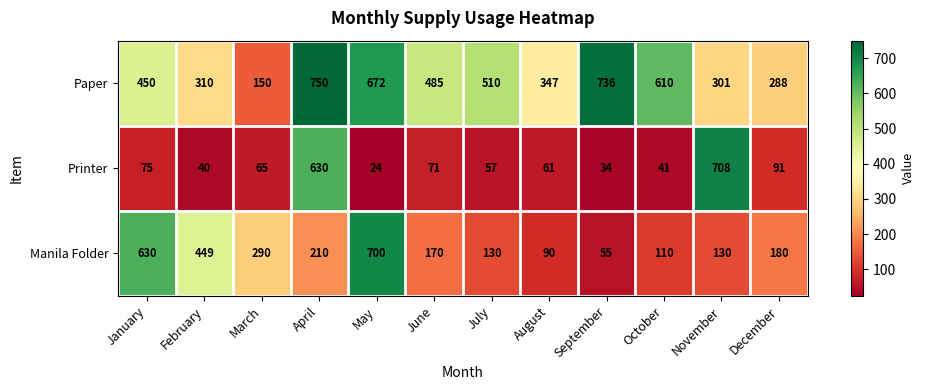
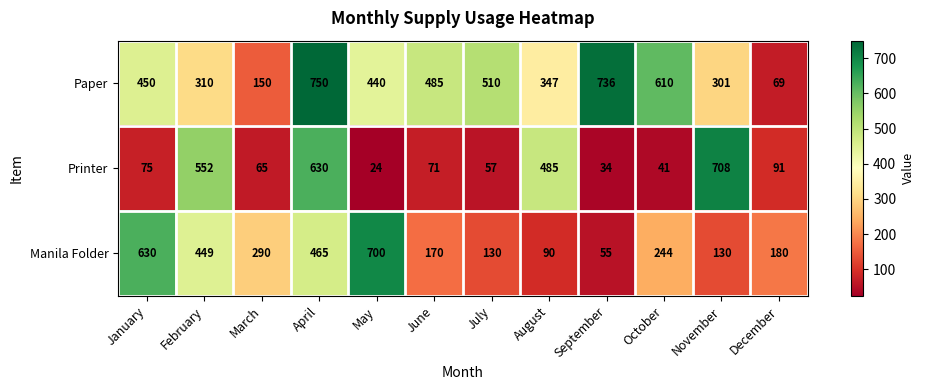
Paper, May: 672 -> 440
Paper, December: 288 -> 69
Printer, February: 40 -> 552
Printer, August: 61 -> 485
Manila Folder, April: 210 -> 465
Manila Folder, October: 110 -> 244
